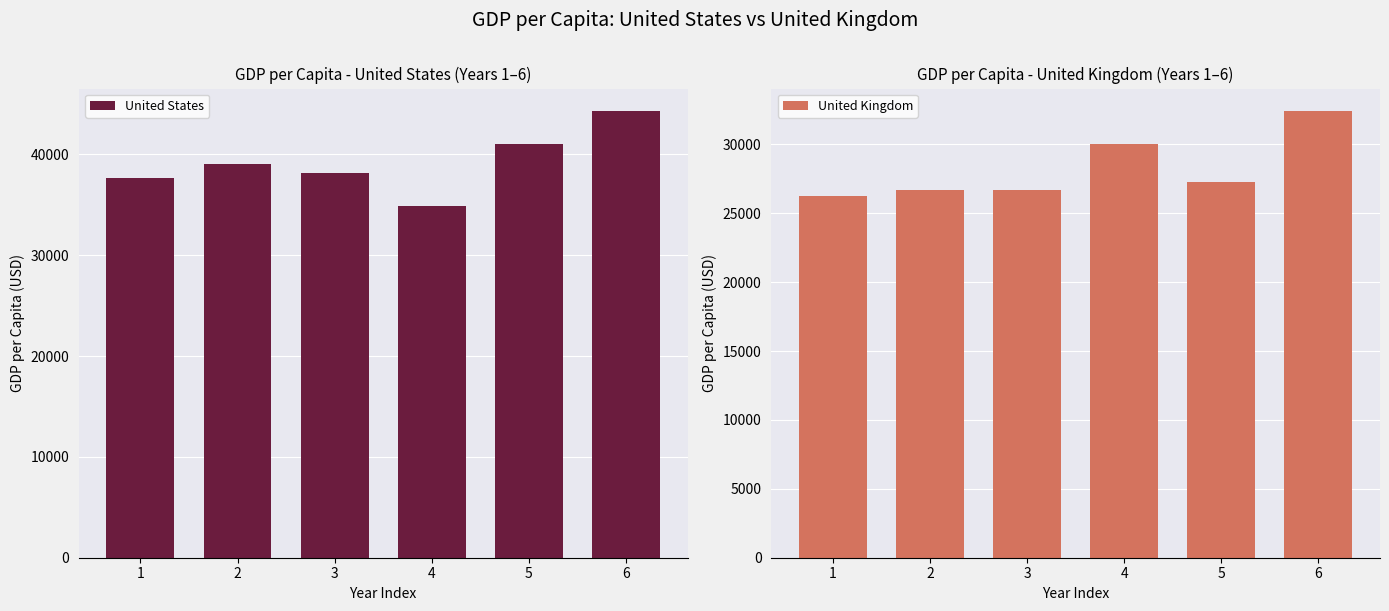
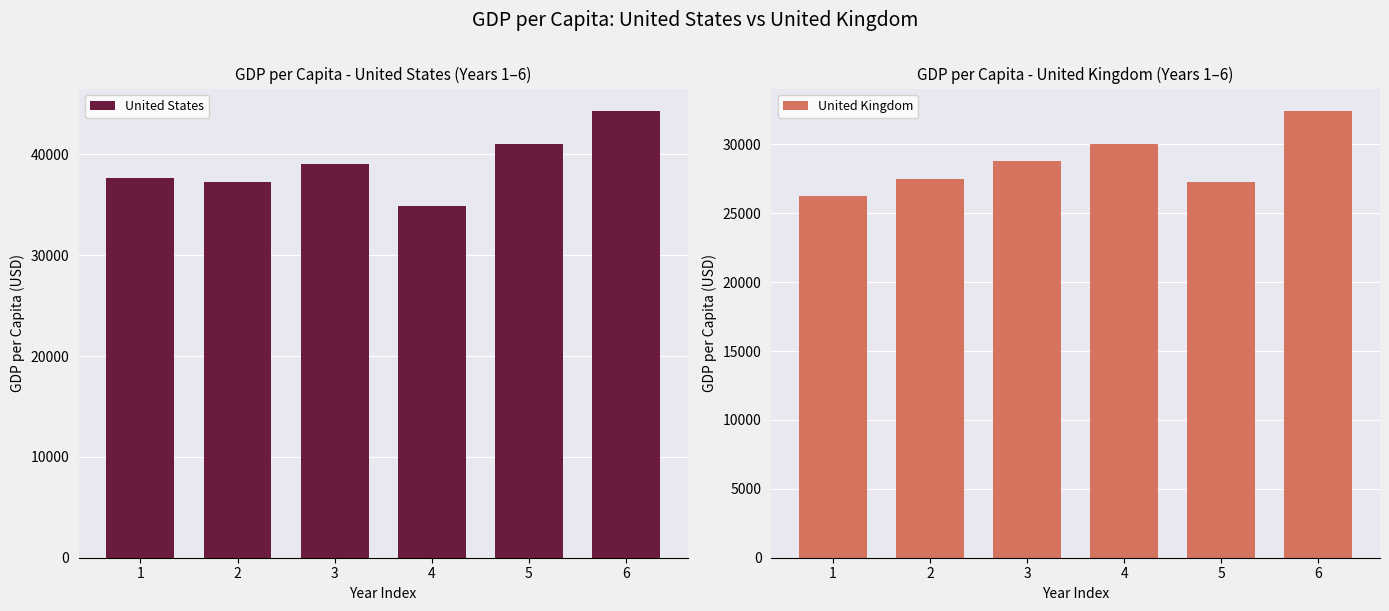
GDP per Capita - United States (Years 1–6), 2: 39100 -> 37300
GDP per Capita - United States (Years 1–6), 3: 38200 -> 39000
GDP per Capita - United Kingdom (Years 1–6), 2: 26700 -> 27500
GDP per Capita - United Kingdom (Years 1–6), 3: 26700 -> 28800
